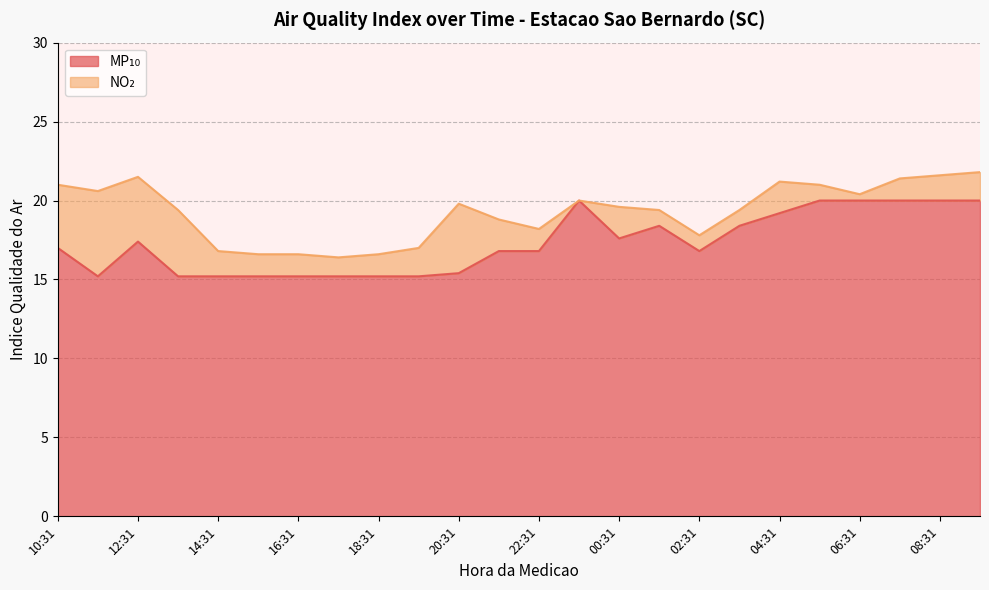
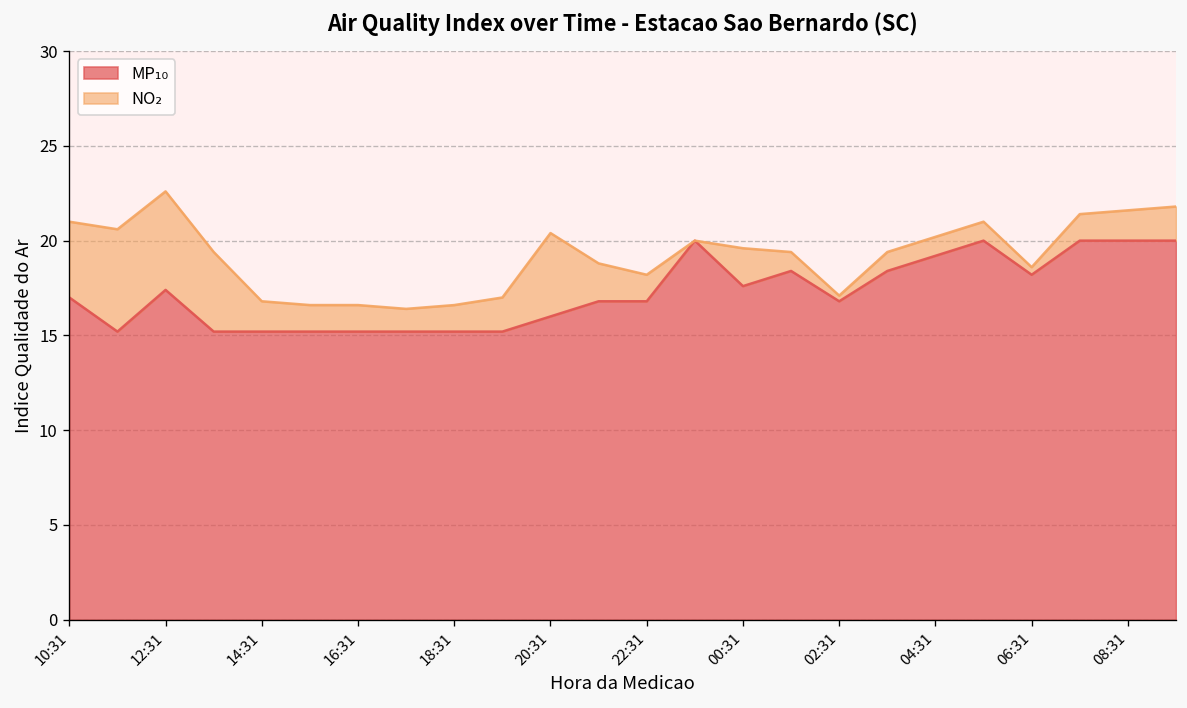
NO₂, 12:31: 4.1 -> 5.2
MP₁₀, 20:31: 15.4 -> 16.0
NO₂, 02:31: 1.0 -> 0.3
NO₂, 04:31: 2 -> 1
MP₁₀, 06:31: 20.0 -> 18.2
